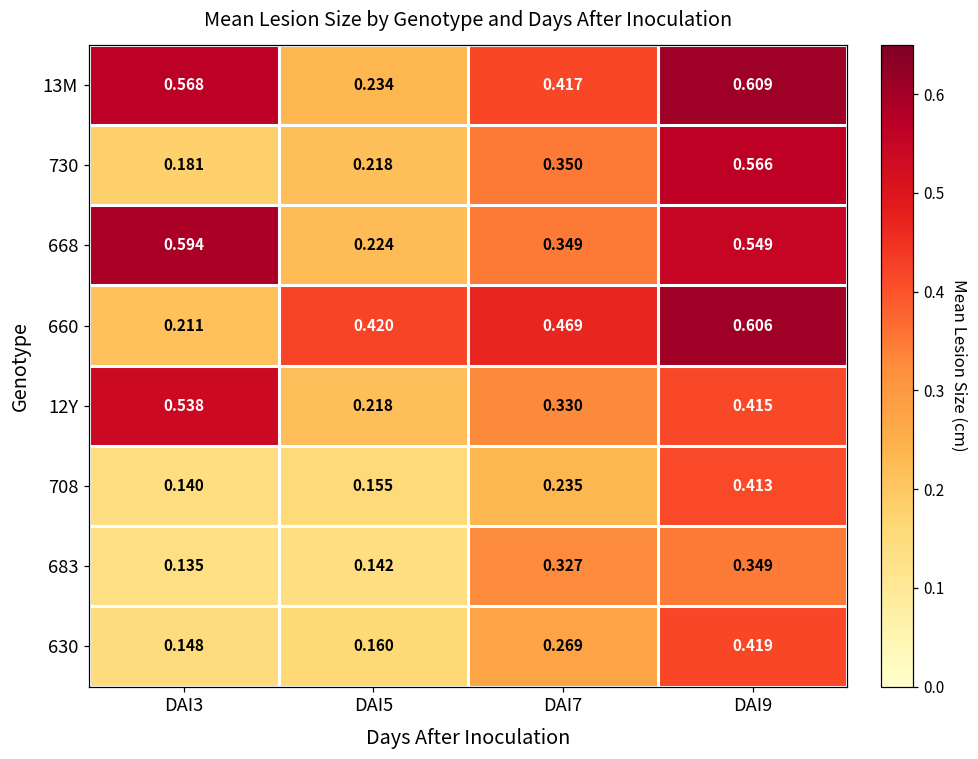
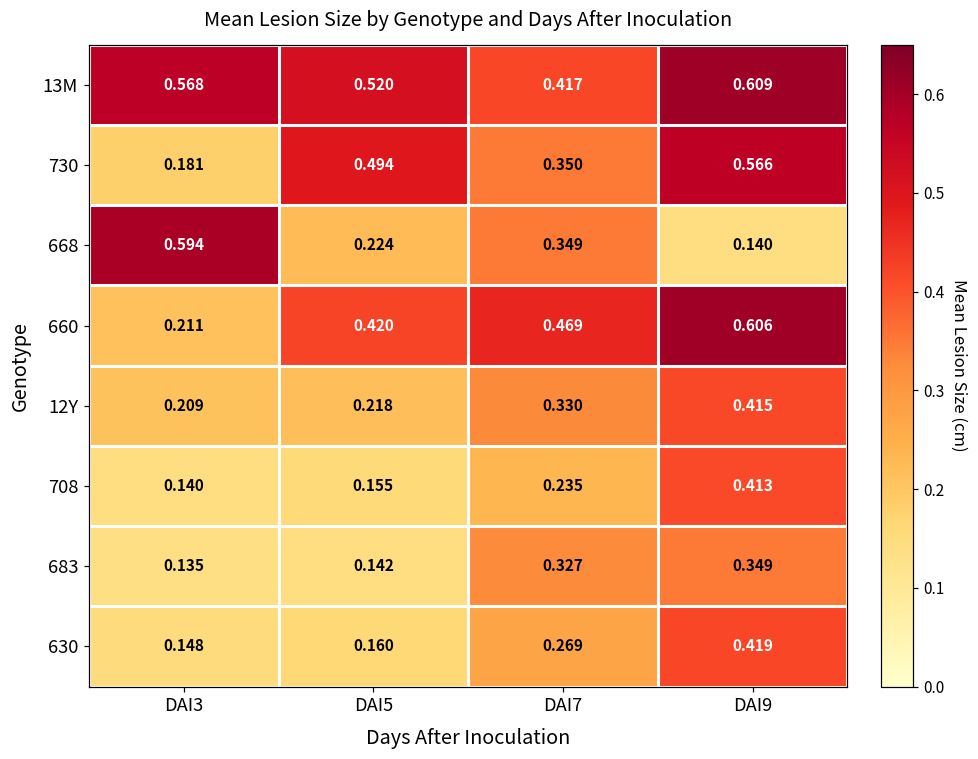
13M, DAI5: 0.234 -> 0.520
730, DAI5: 0.218 -> 0.494
668, DAI9: 0.549 -> 0.140
12Y, DAI3: 0.538 -> 0.209
